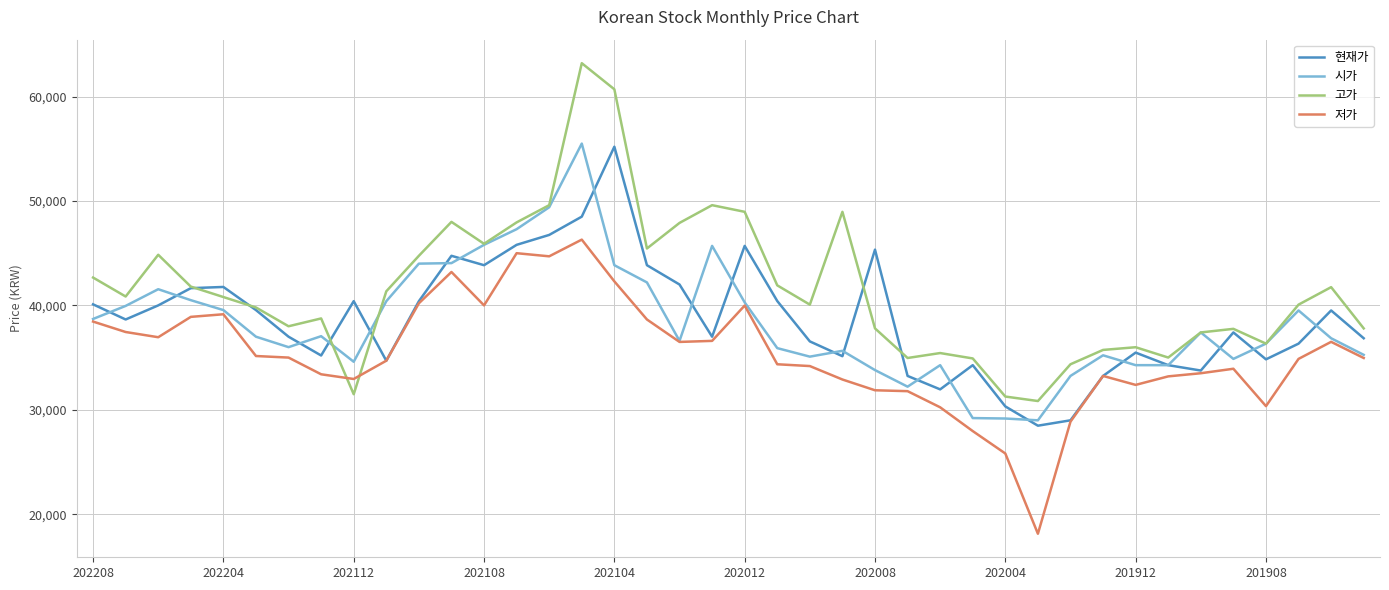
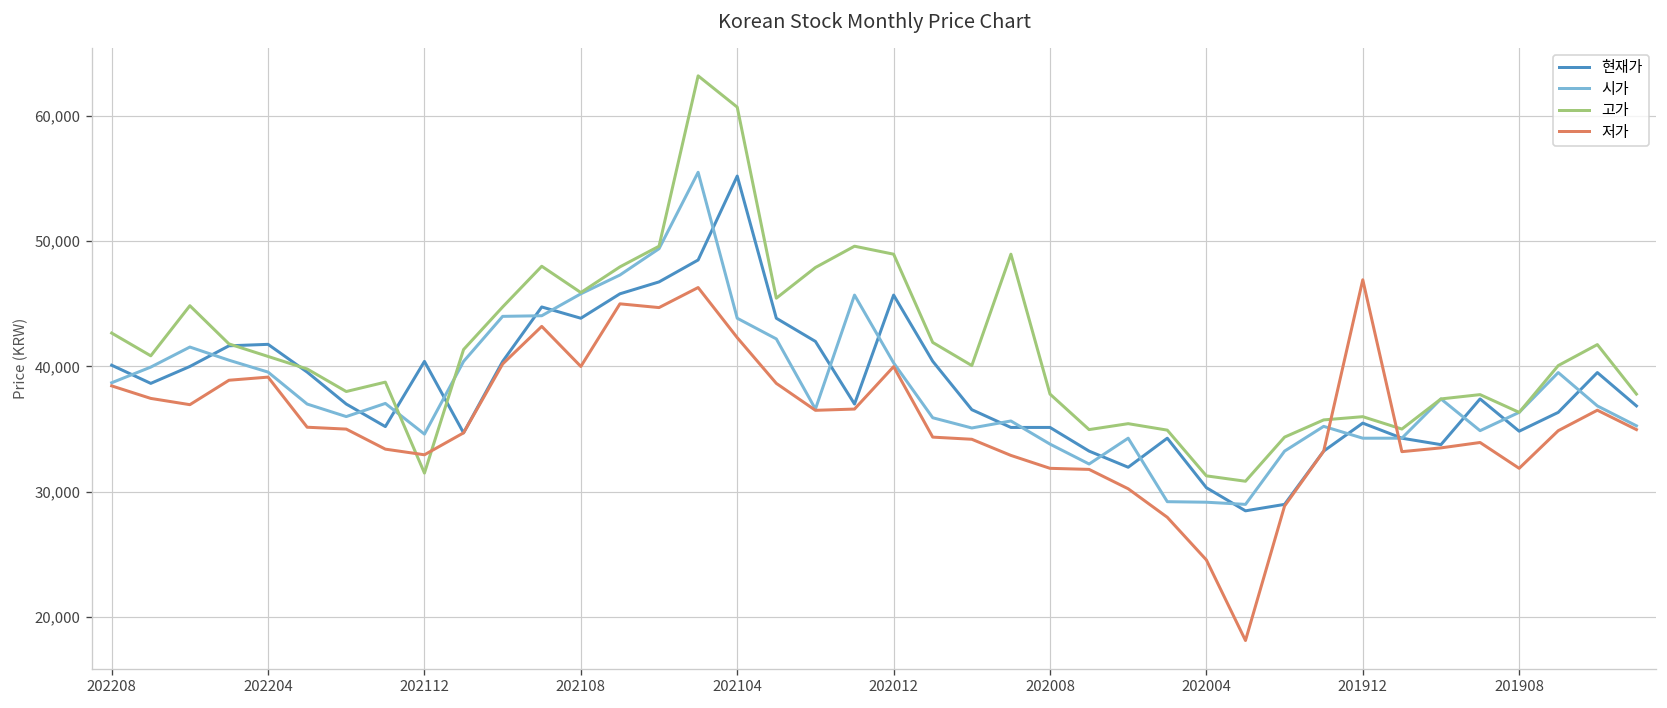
현재가, 202008: 45,300 -> 35,100
저가, 202004: 25,800 -> 24,600
저가, 201912: 32,400 -> 46,900
저가, 201908: 30,400 -> 31,900
